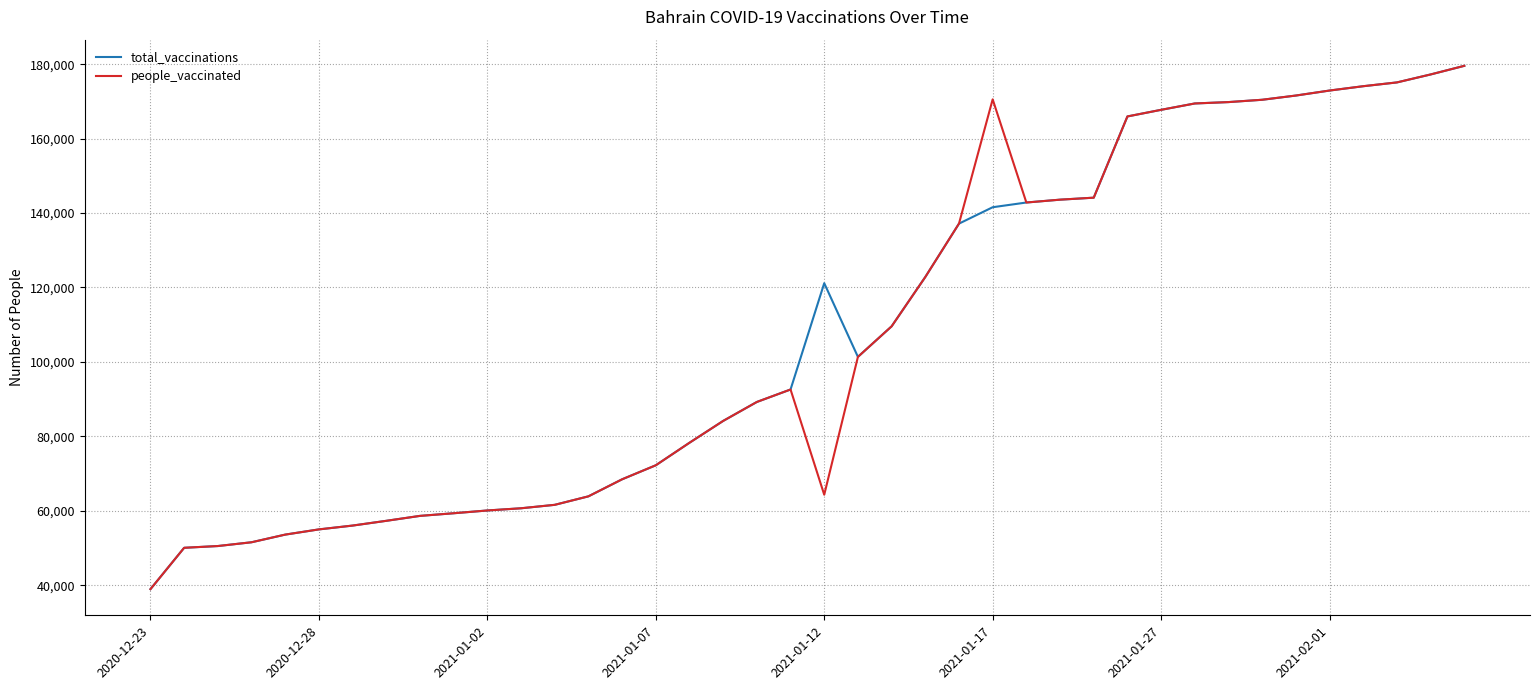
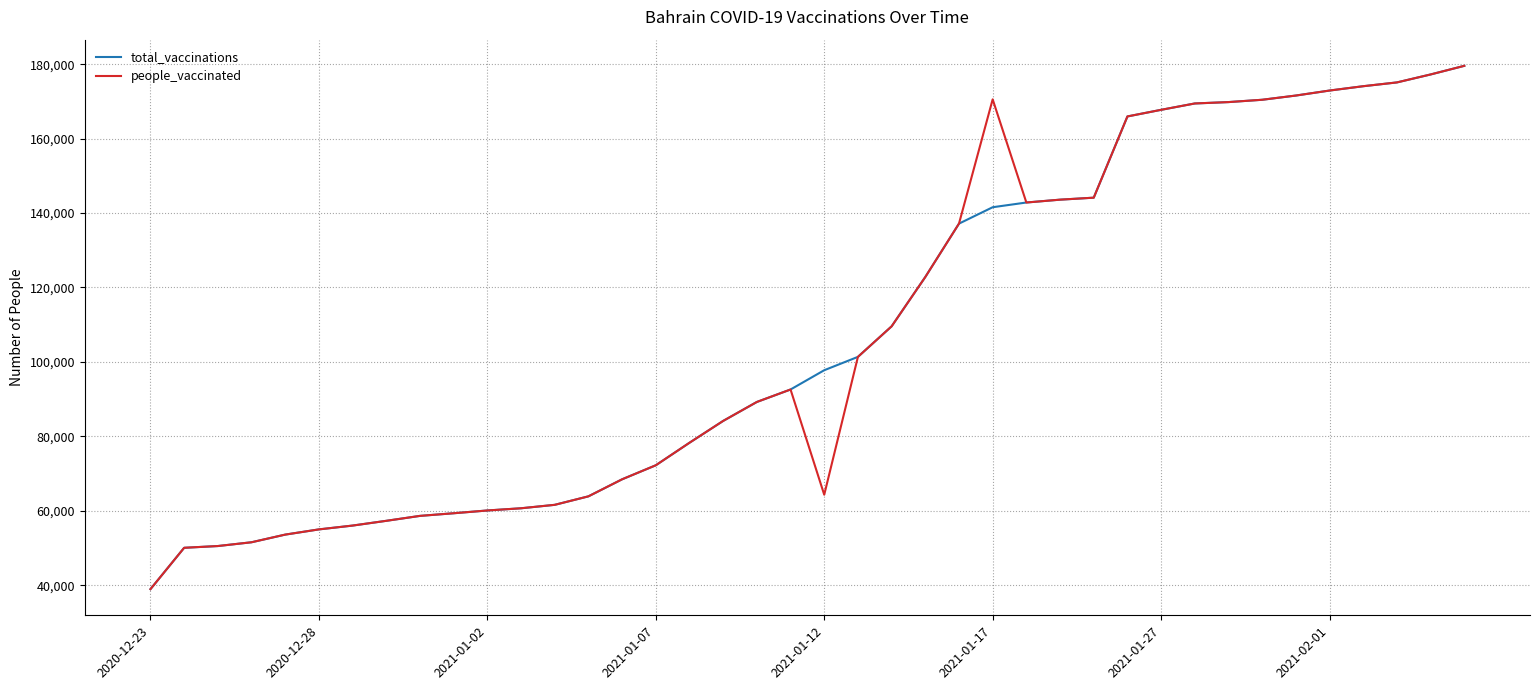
total_vaccinations, 2021-01-12: 121,000 -> 98,000
